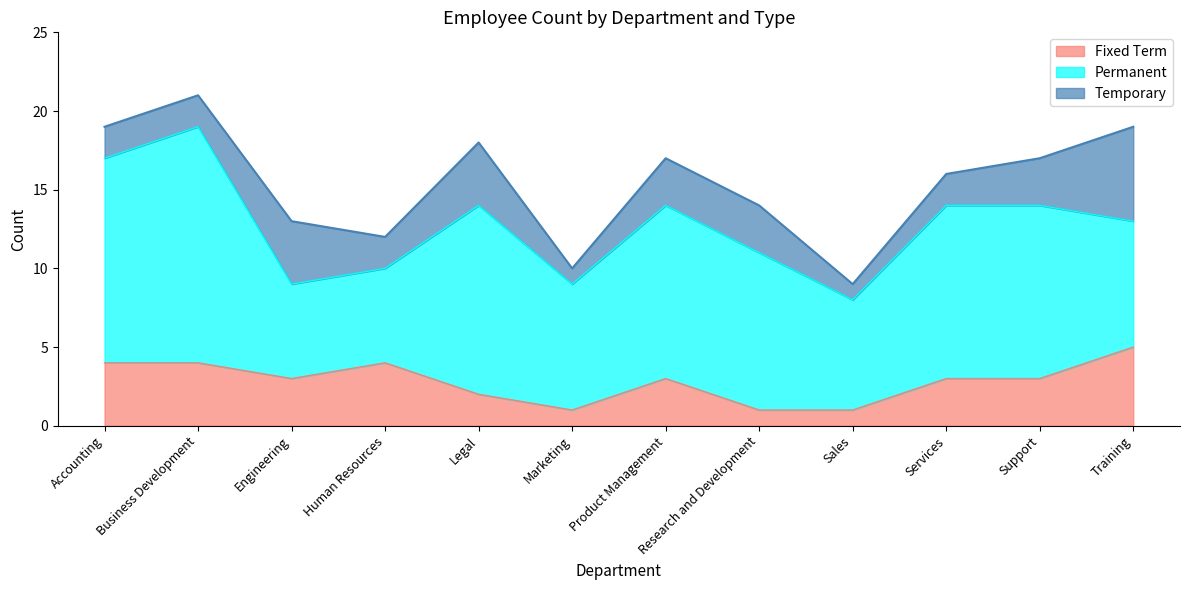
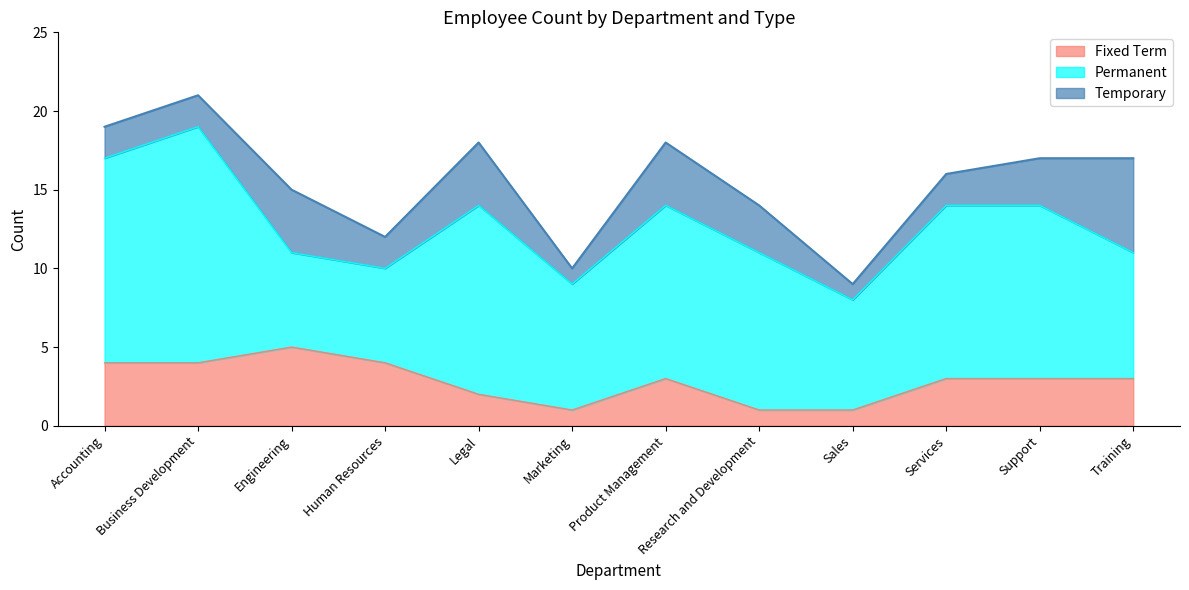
Fixed Term, Engineering: 3 -> 5
Temporary, Product Management: 3 -> 4
Fixed Term, Training: 5 -> 3
